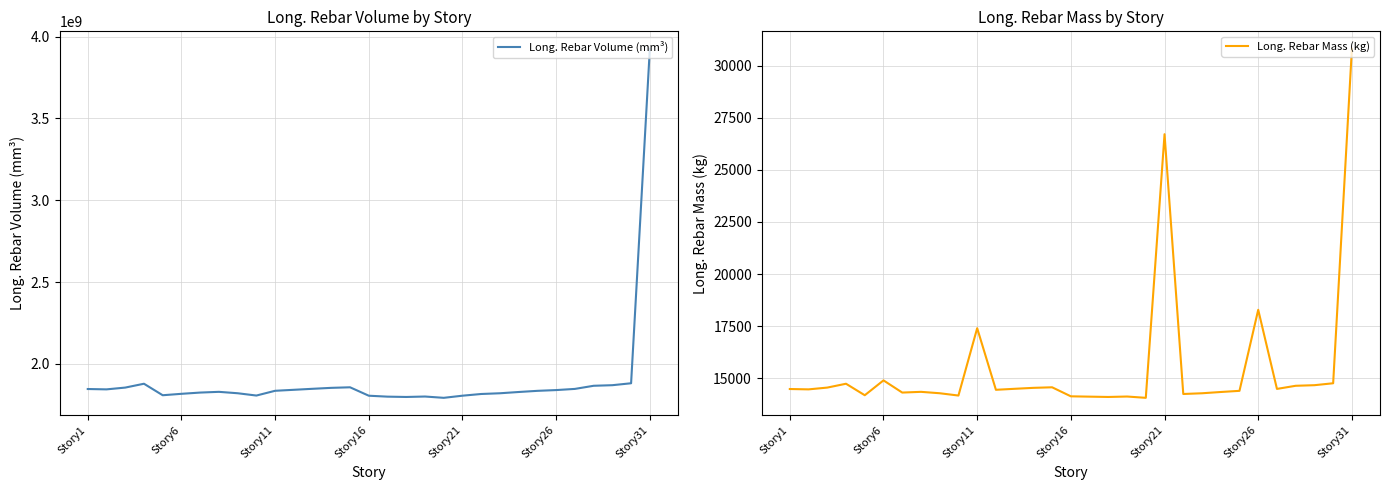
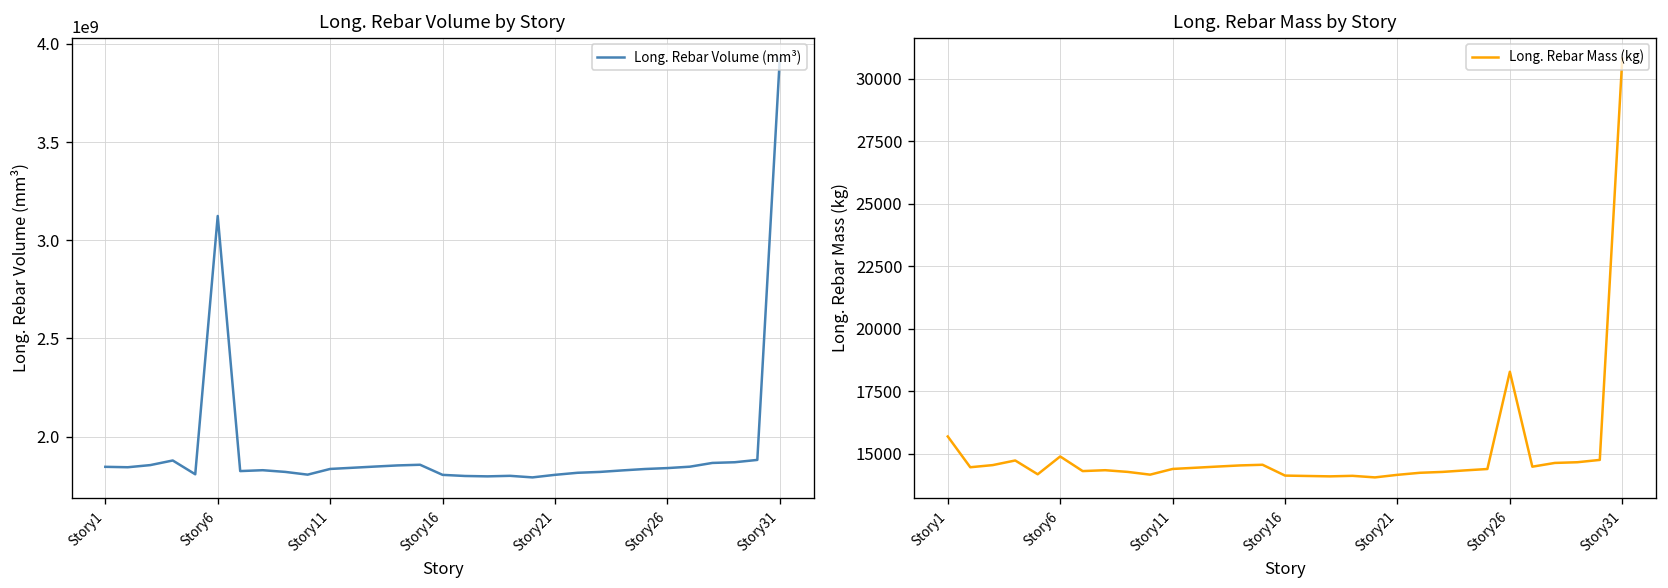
Long. Rebar Volume by Story, Story6: 1820000000 -> 3120000000
Long. Rebar Mass by Story, Story1: 14500 -> 15700
Long. Rebar Mass by Story, Story11: 17400 -> 14400
Long. Rebar Mass by Story, Story21: 26700 -> 14200
